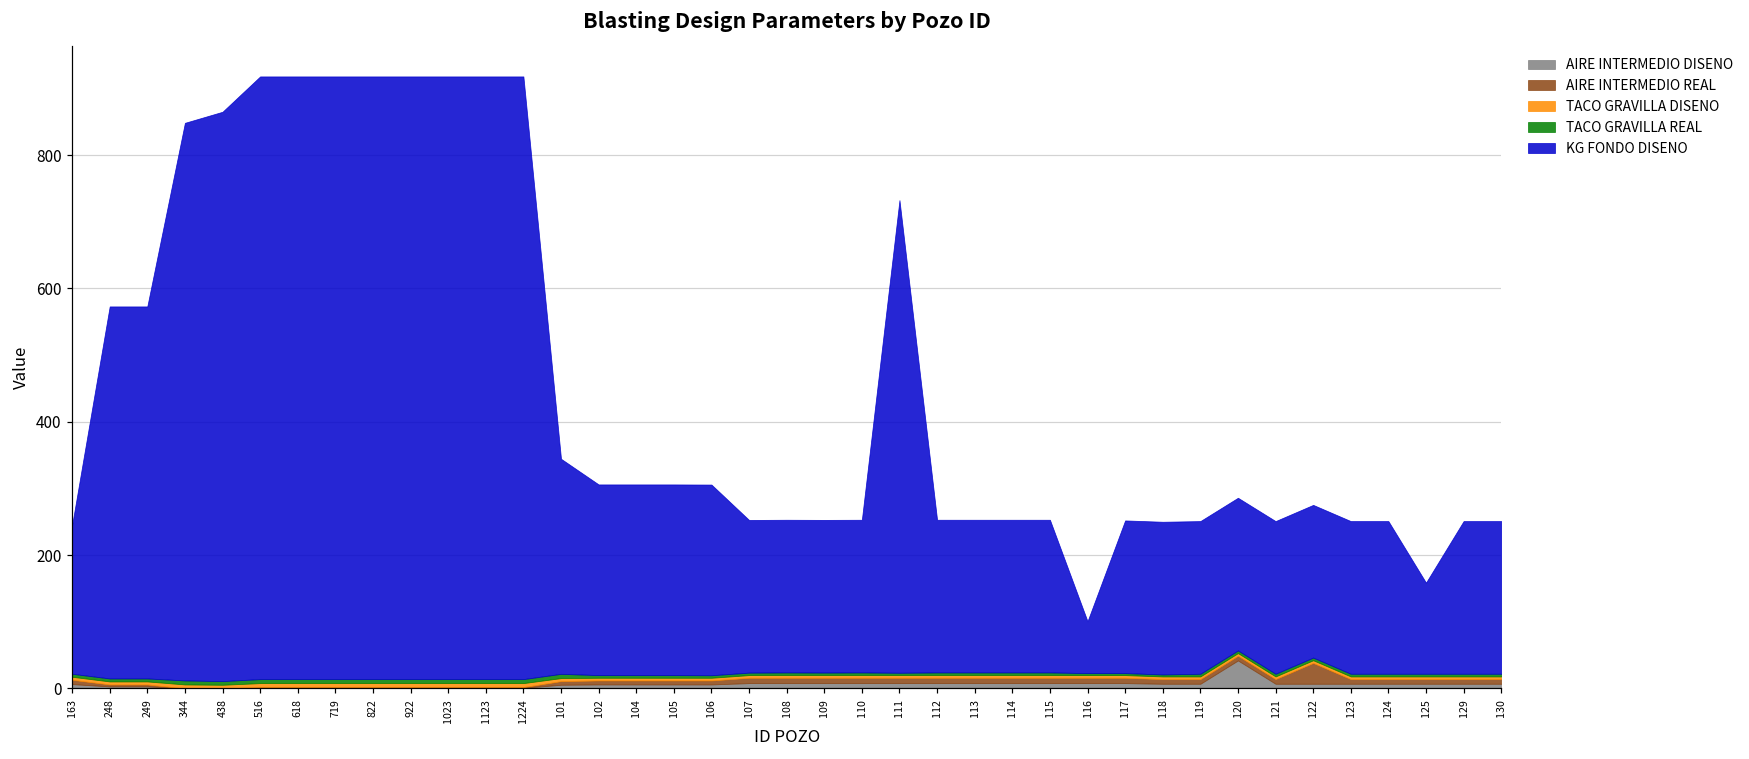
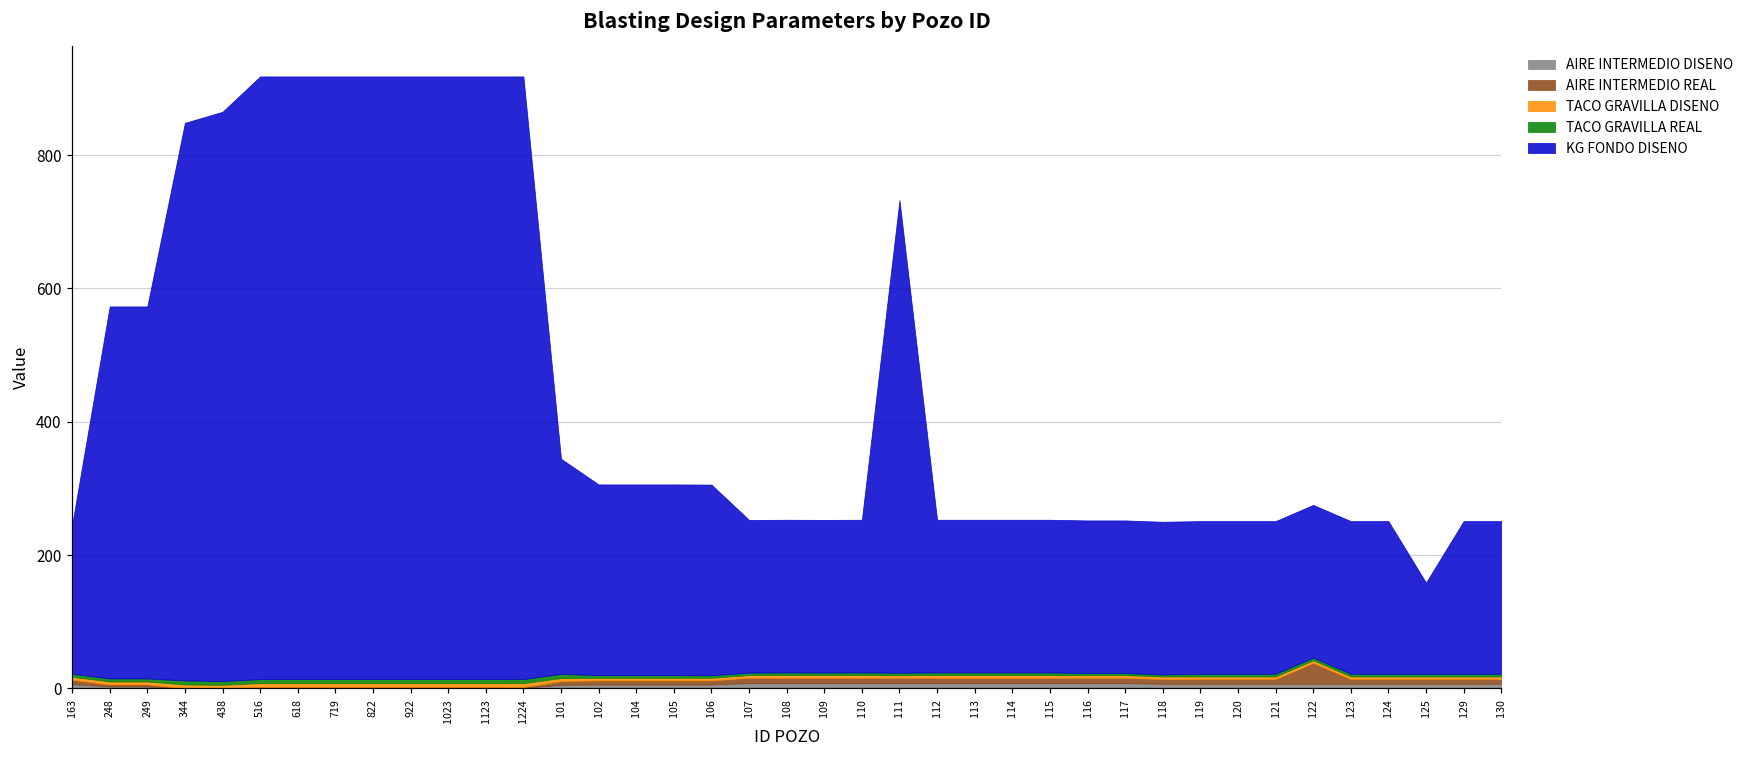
KG FONDO DISENO, 116: 80 -> 230
AIRE INTERMEDIO DISENO, 120: 40 -> 10
